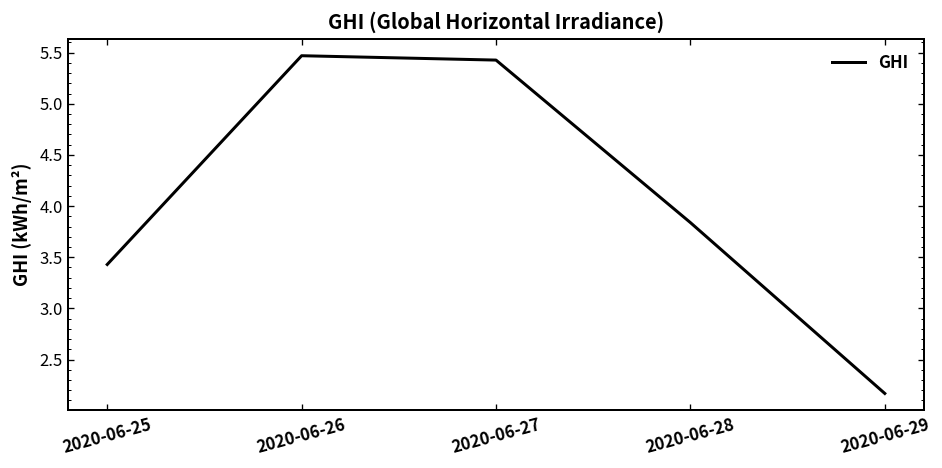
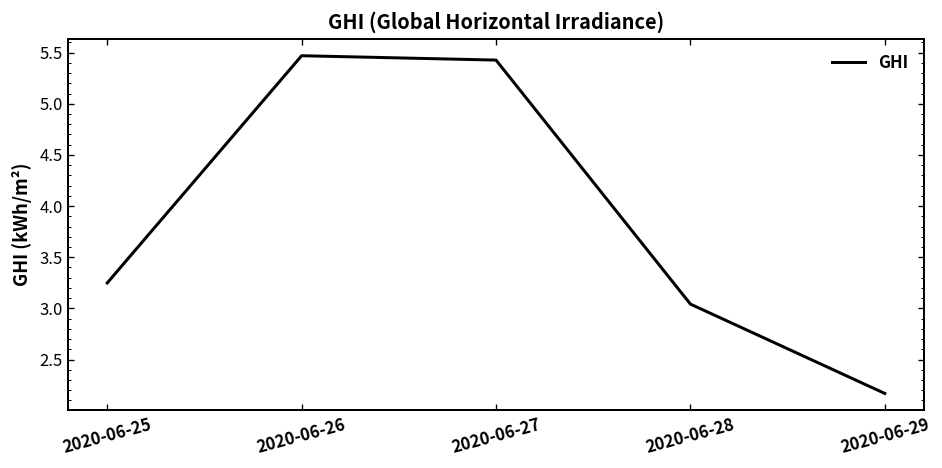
2020-06-25: 3.4 -> 3.2
2020-06-28: 3.8 -> 3.0
